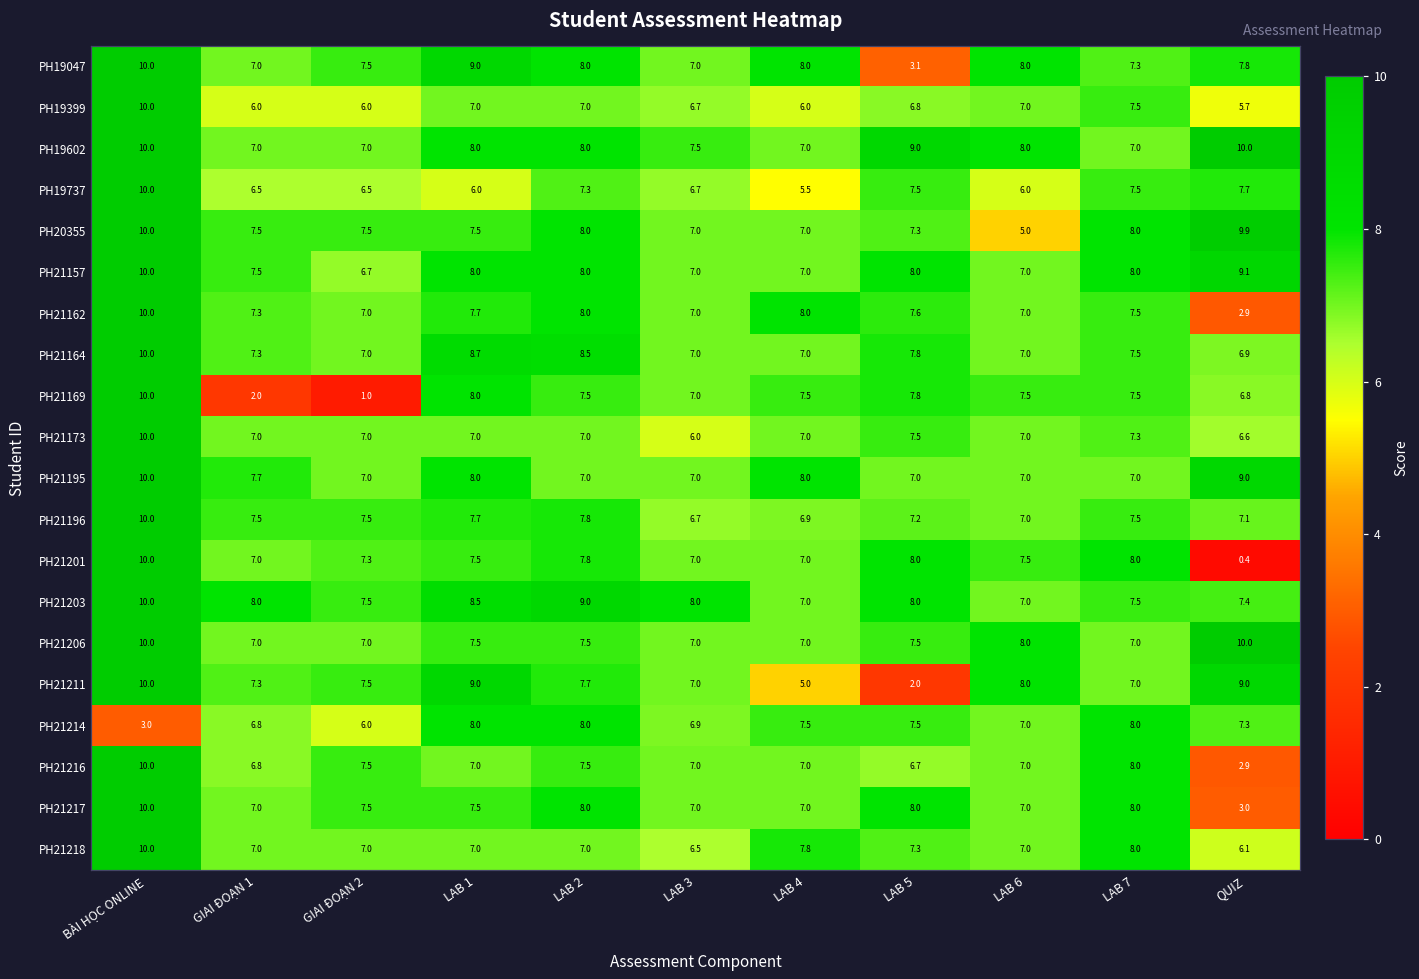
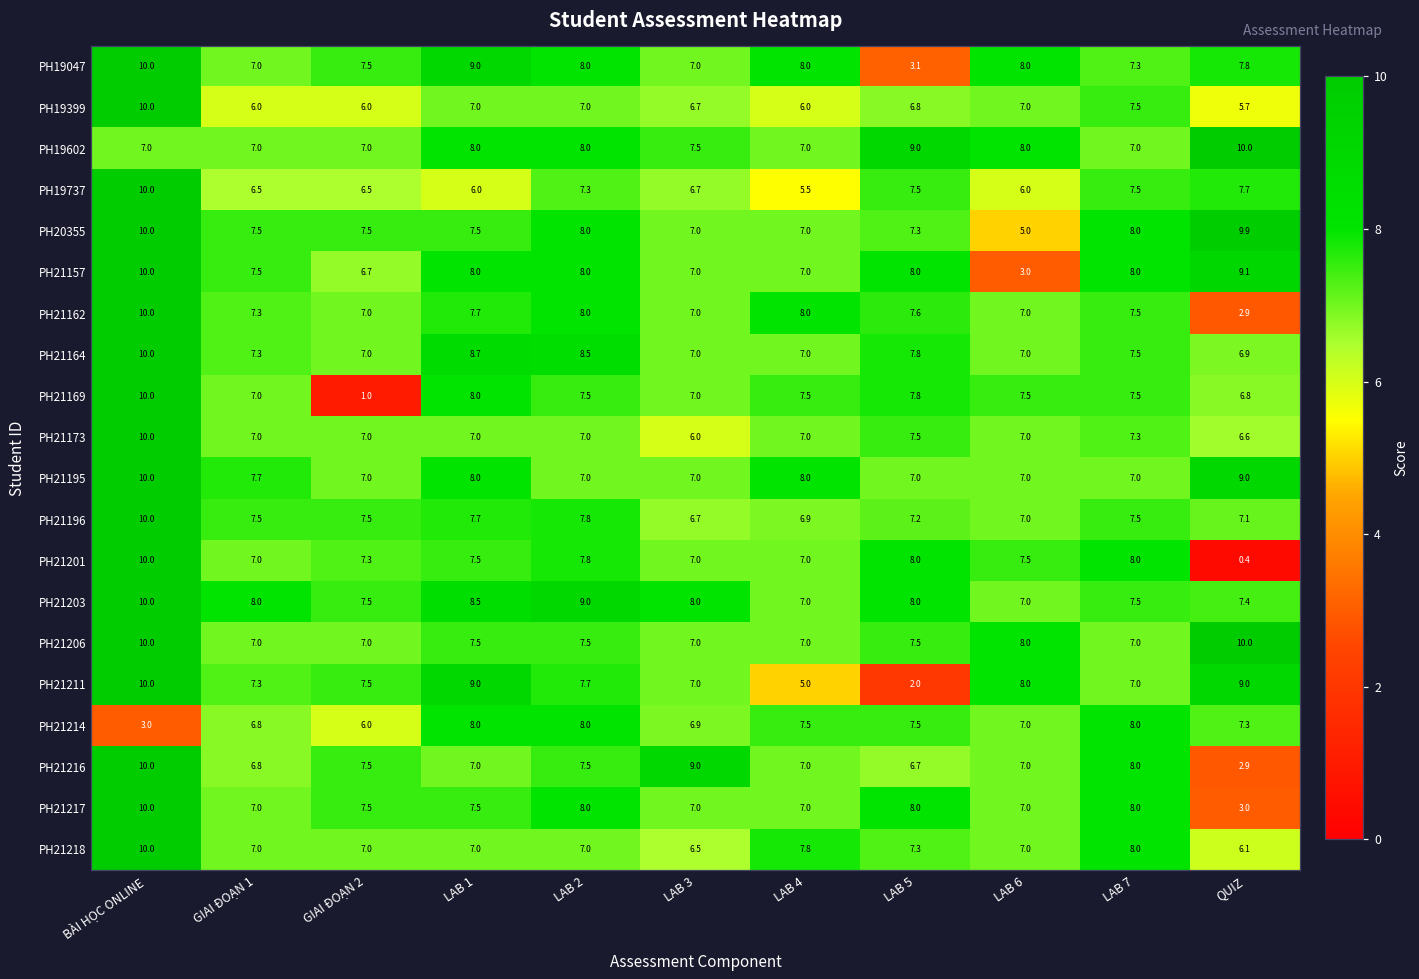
PH19602, BÀI HỌC ONLINE: 10.0 -> 7.0
PH21157, LAB 6: 7.0 -> 3.0
PH21169, GIAI ĐOẠN 1: 2.0 -> 7.0
PH21216, LAB 3: 7.0 -> 9.0
